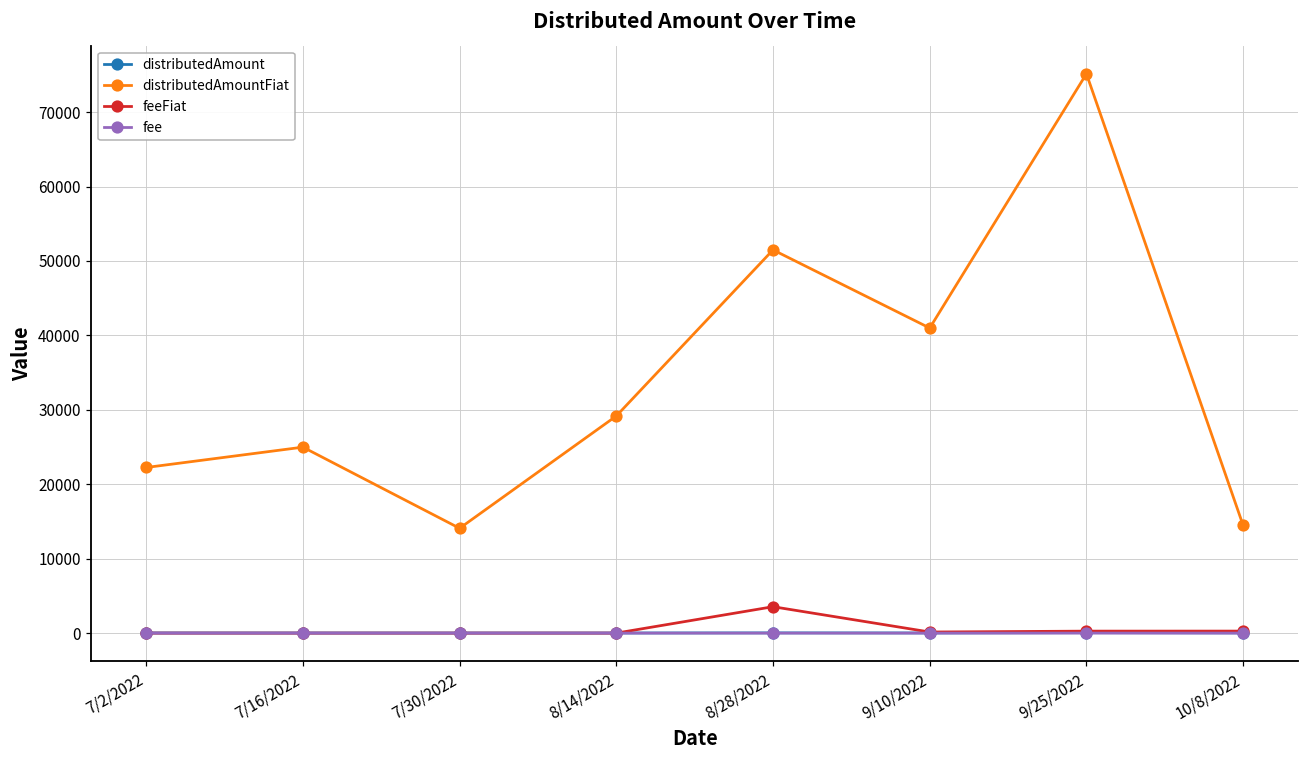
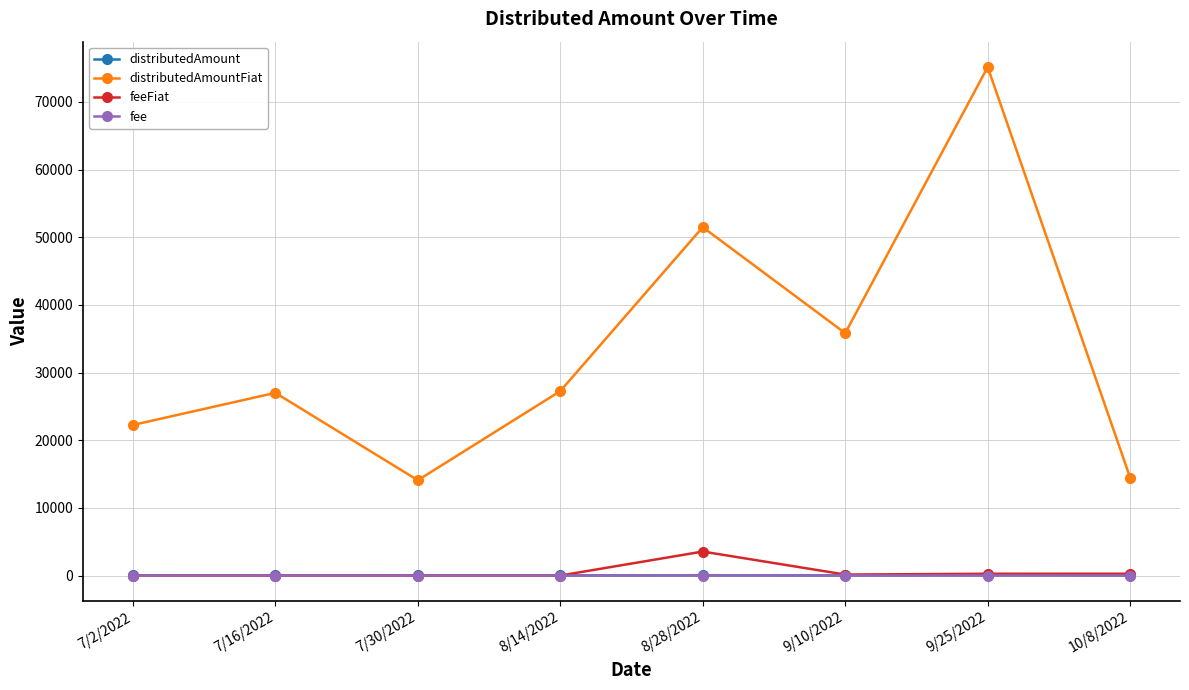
distributedAmountFiat, 7/16/2022: 25000 -> 27000
distributedAmountFiat, 8/14/2022: 29000 -> 27000
distributedAmountFiat, 9/10/2022: 41000 -> 36000
